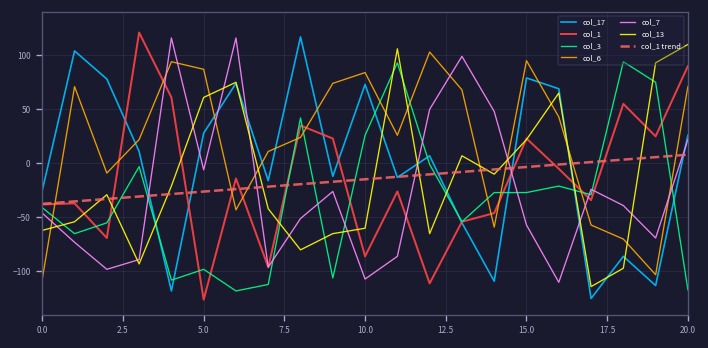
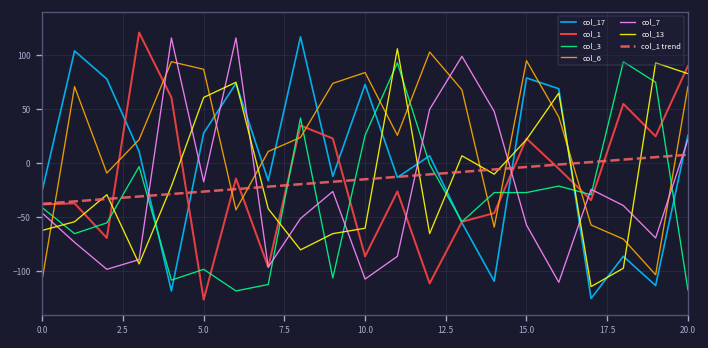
col_7, 5.0: -10 -> -20
col_13, 20.0: 110 -> 80
